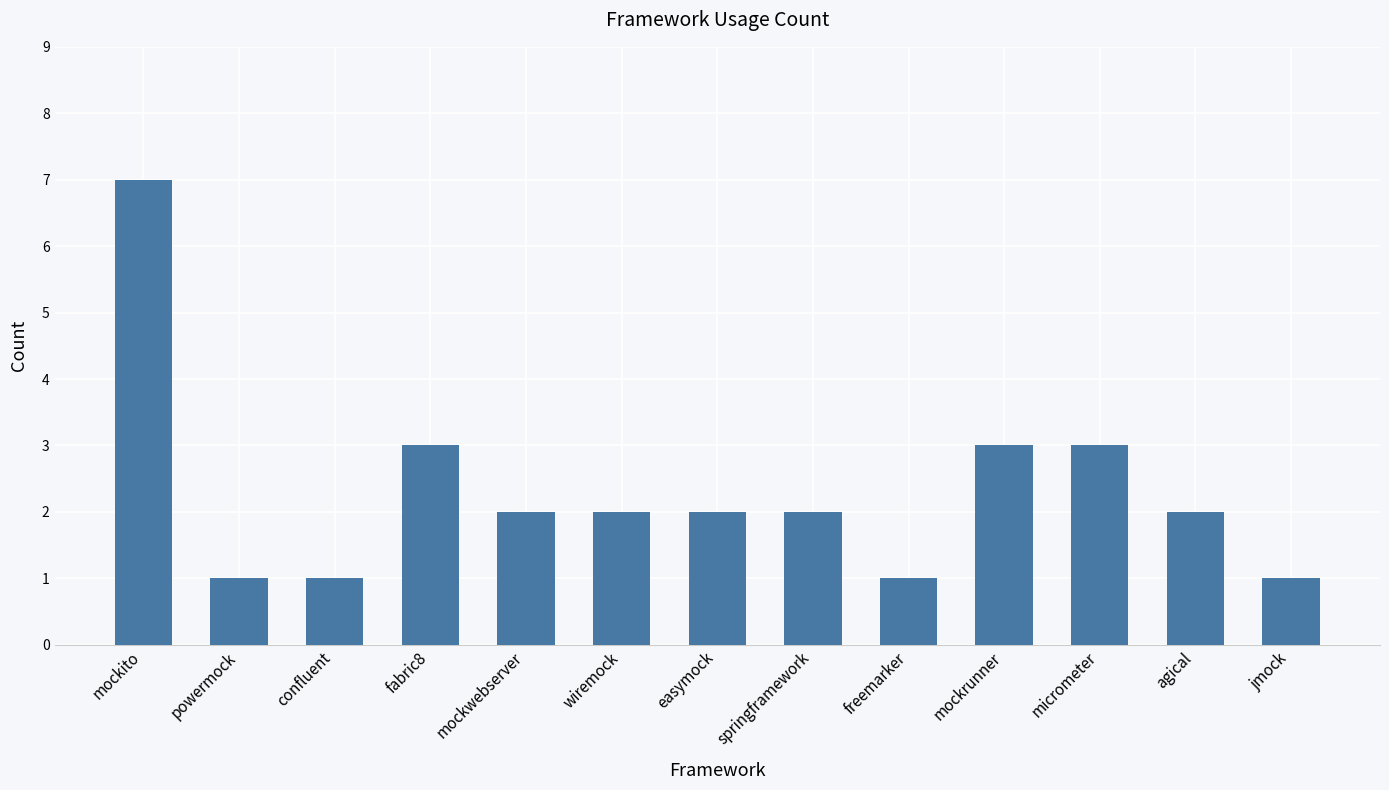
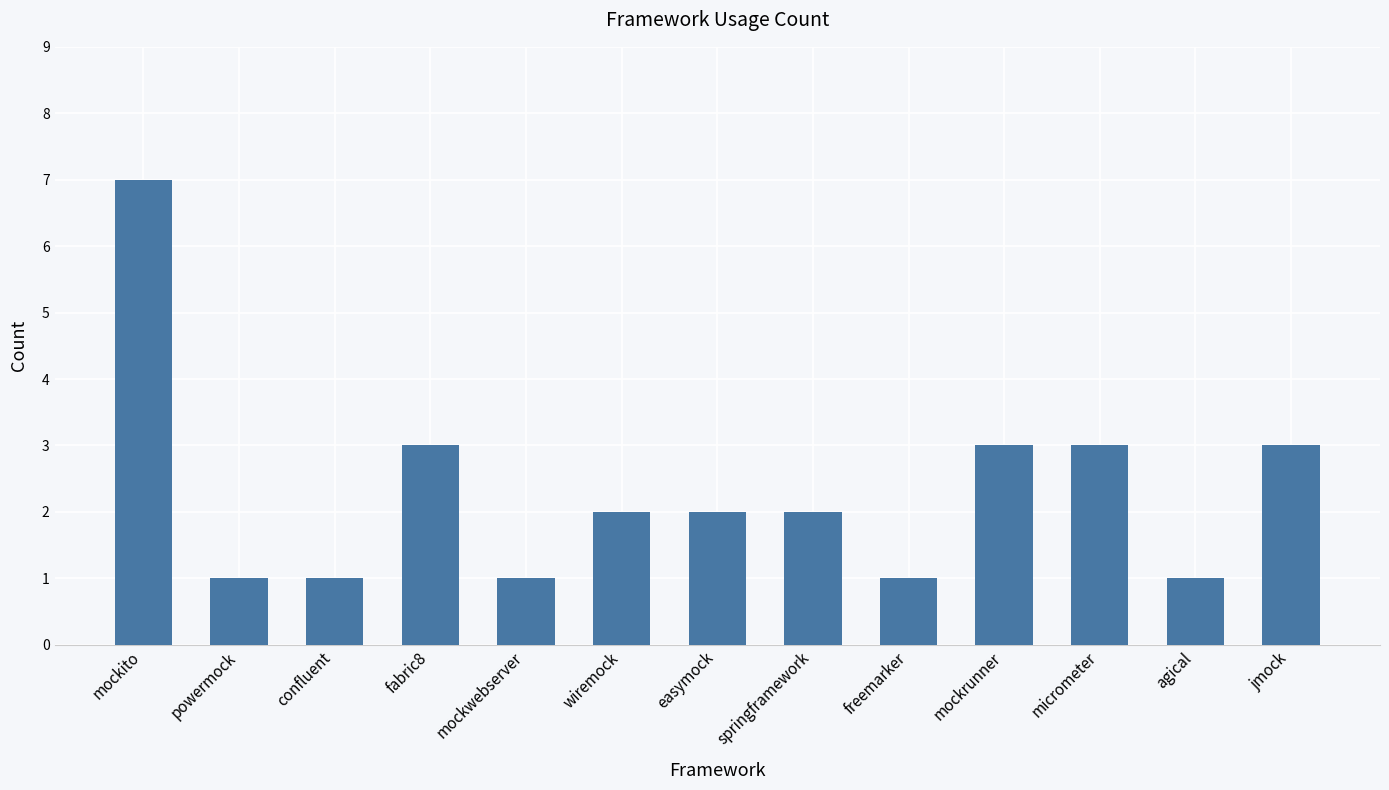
mockwebserver: 2 -> 1
agical: 2 -> 1
jmock: 1 -> 3
